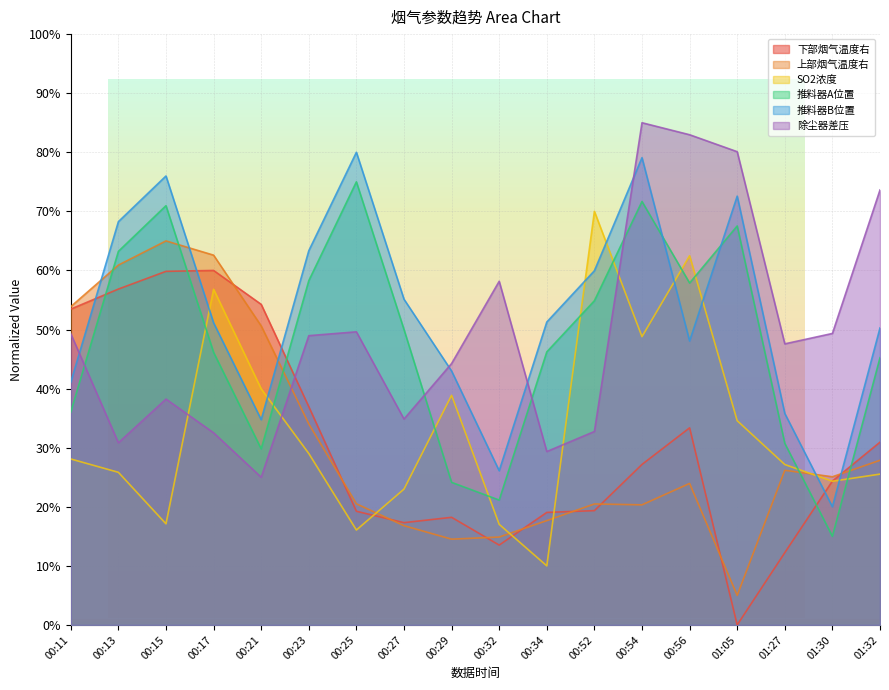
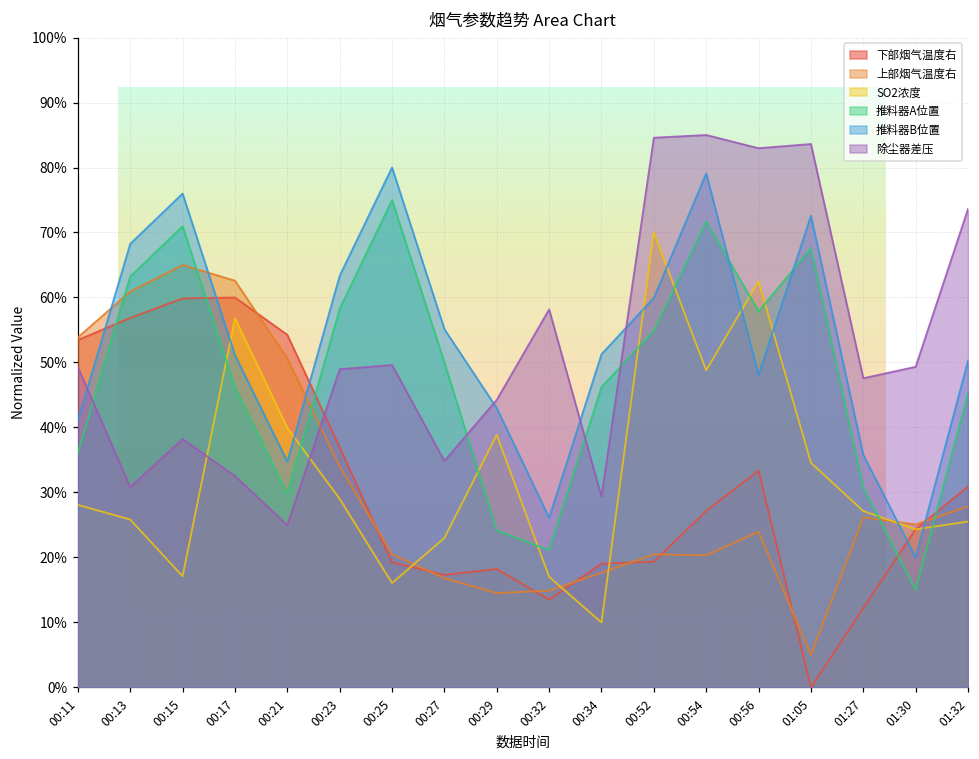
除尘器差压, 00:52: 33% -> 85%
除尘器差压, 01:05: 80% -> 84%
